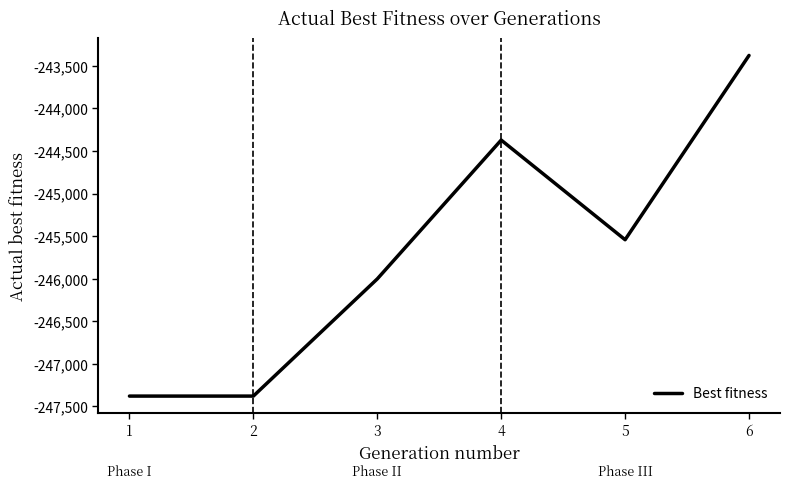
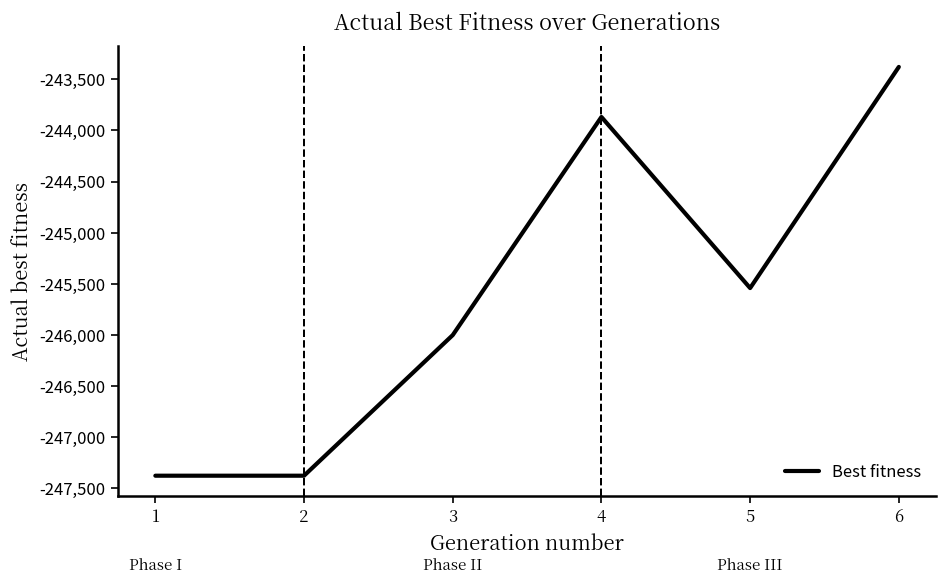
4: -244,400 -> -243,900
